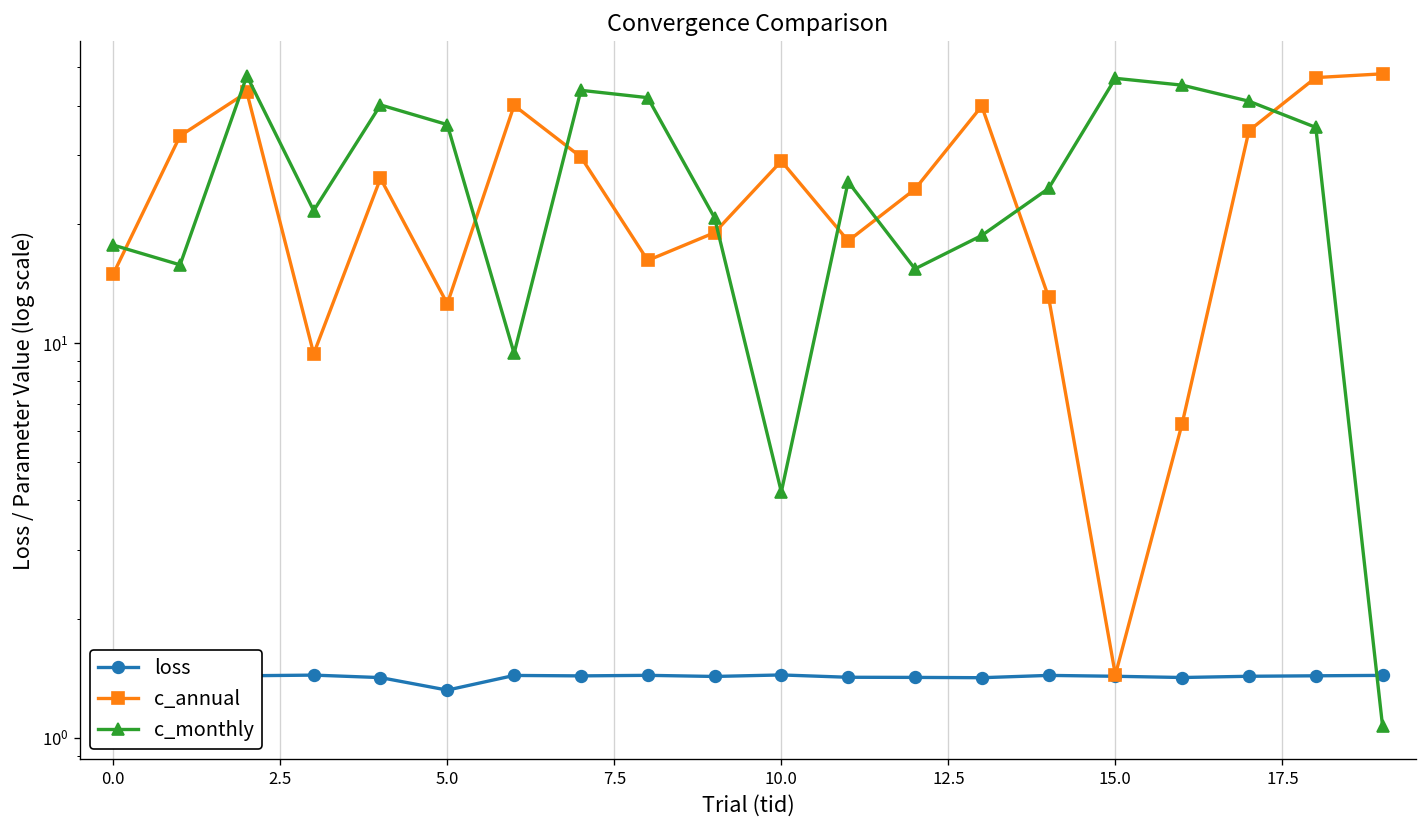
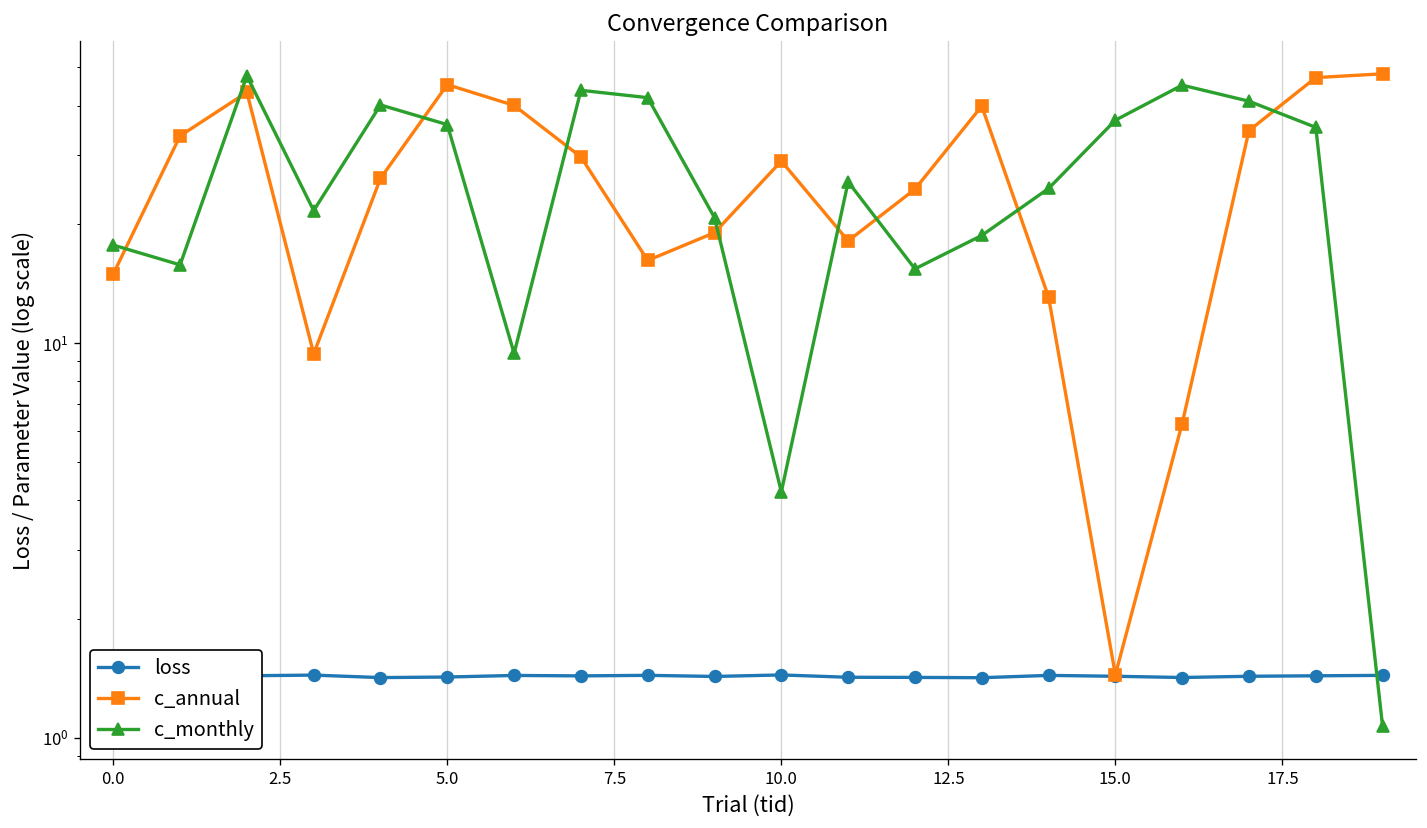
loss, 5.0: 1.32 -> 1.43
c_annual, 5.0: 12.6 -> 45
c_monthly, 15.0: 47 -> 37
